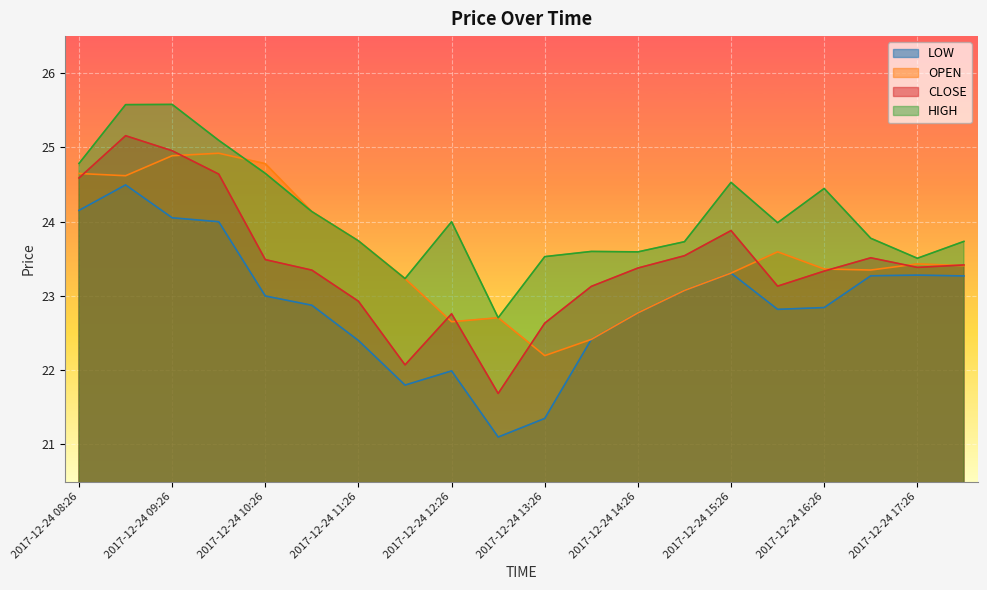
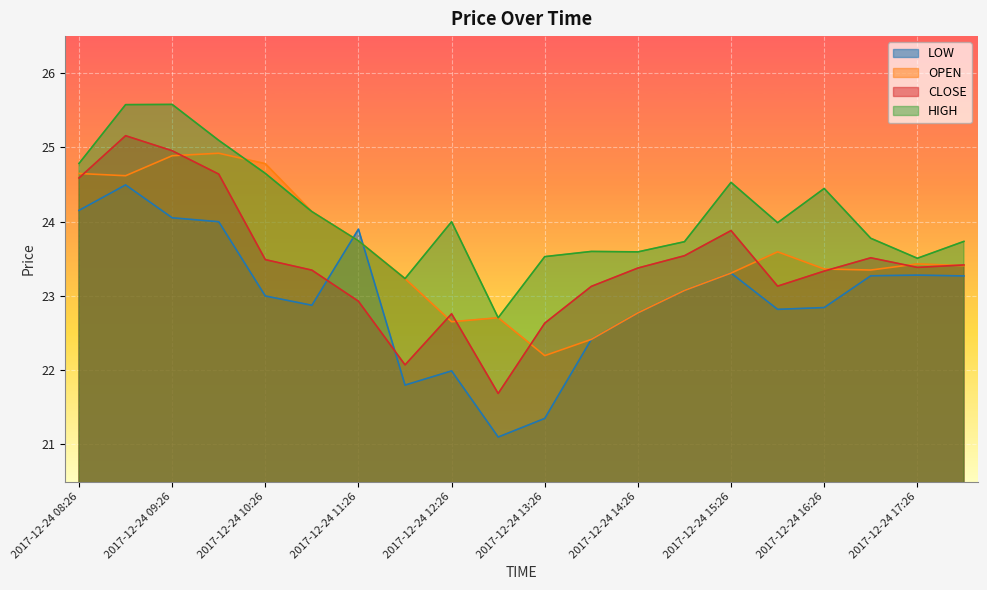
LOW, 2017-12-24 11:26: 22.4 -> 23.9
